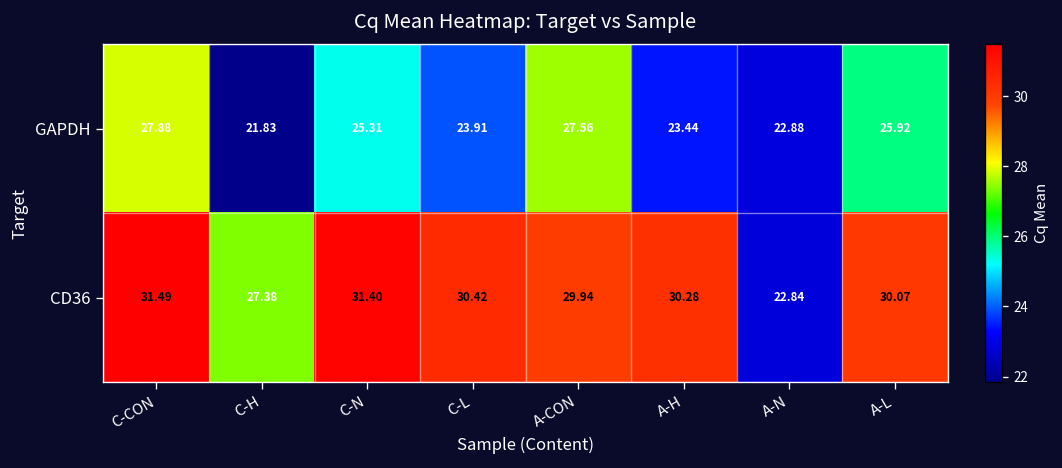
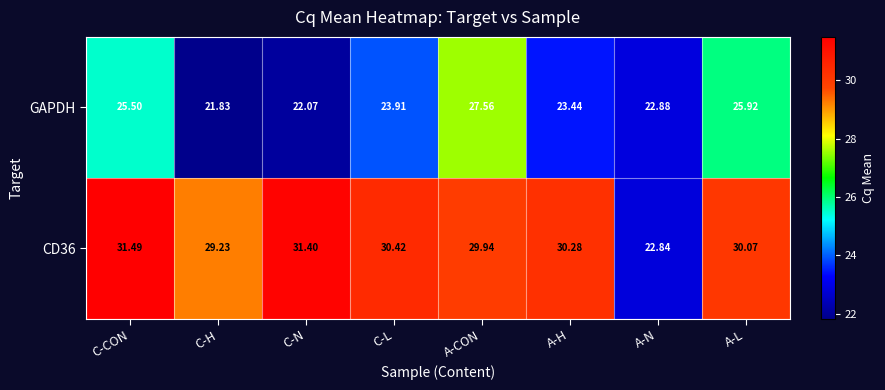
GAPDH, C-CON: 27.88 -> 25.50
GAPDH, C-N: 25.31 -> 22.07
CD36, C-H: 27.38 -> 29.23
